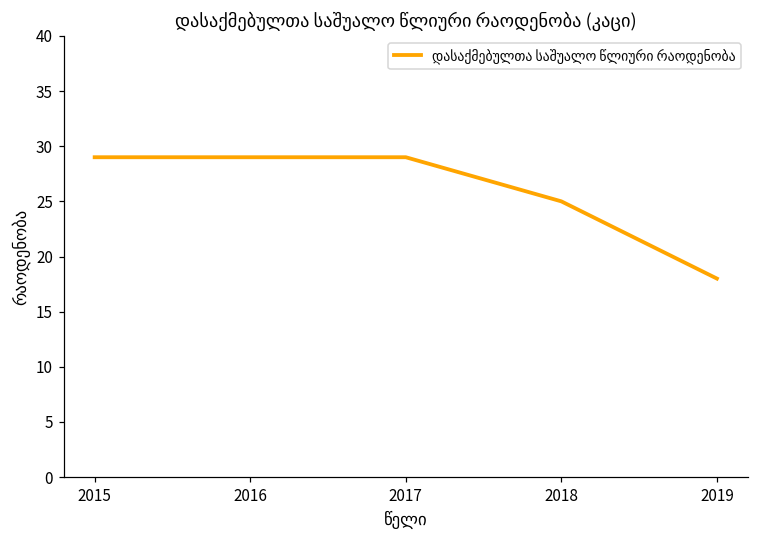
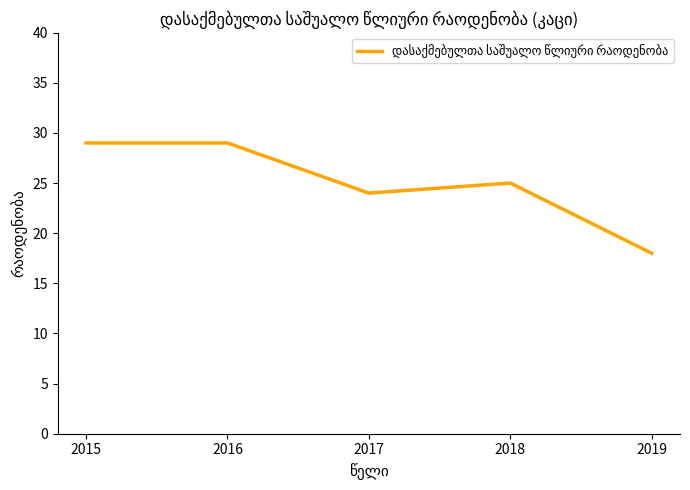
2017: 29 -> 24
